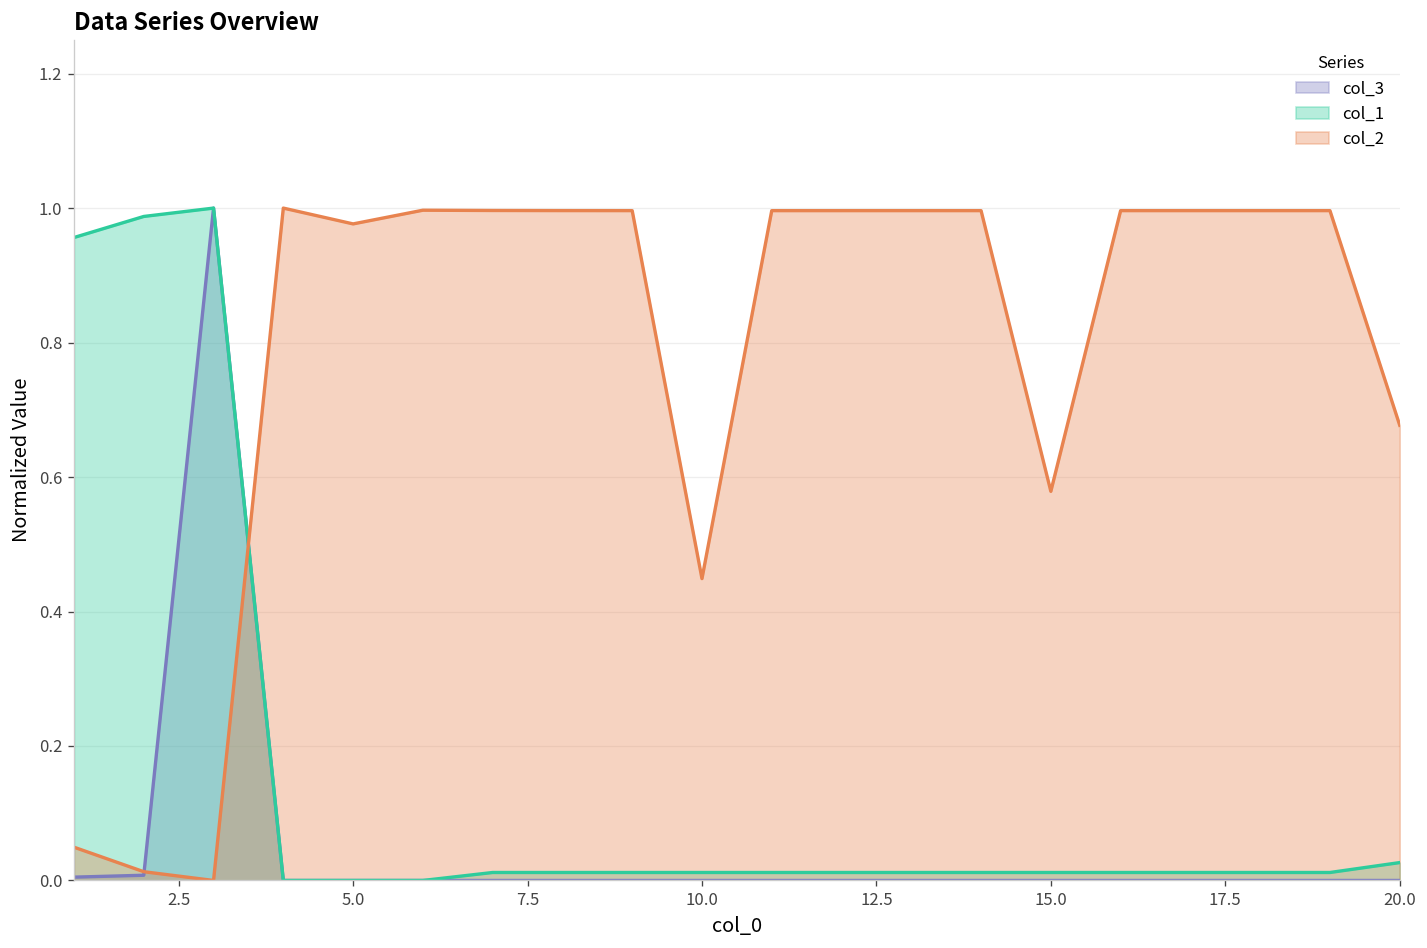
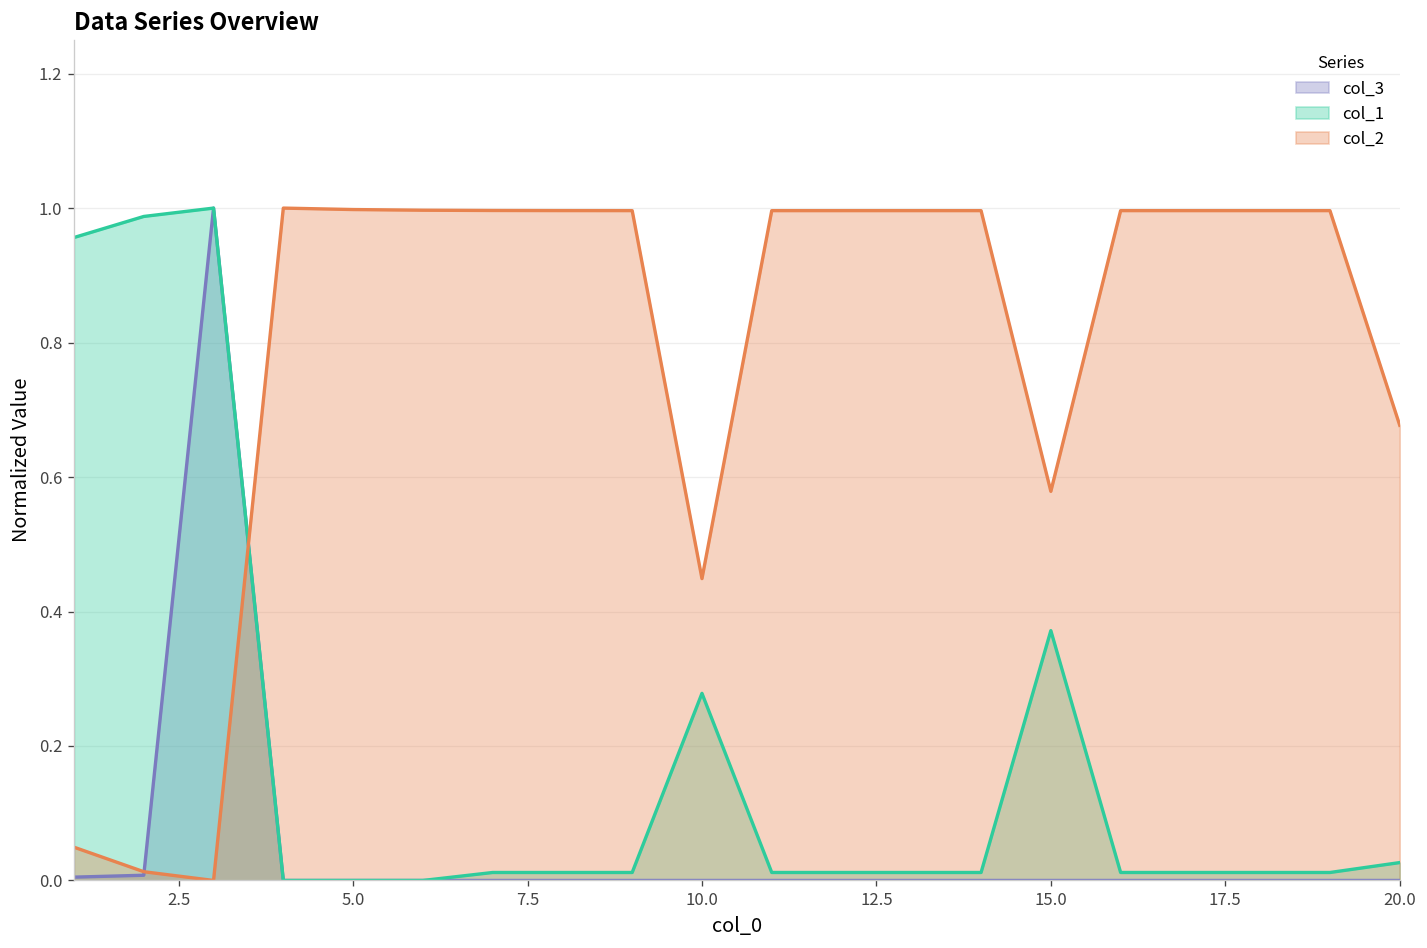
col_2, 5.0: 0.98 -> 1.00
col_1, 10.0: 0.01 -> 0.28
col_1, 15.0: 0.01 -> 0.37
